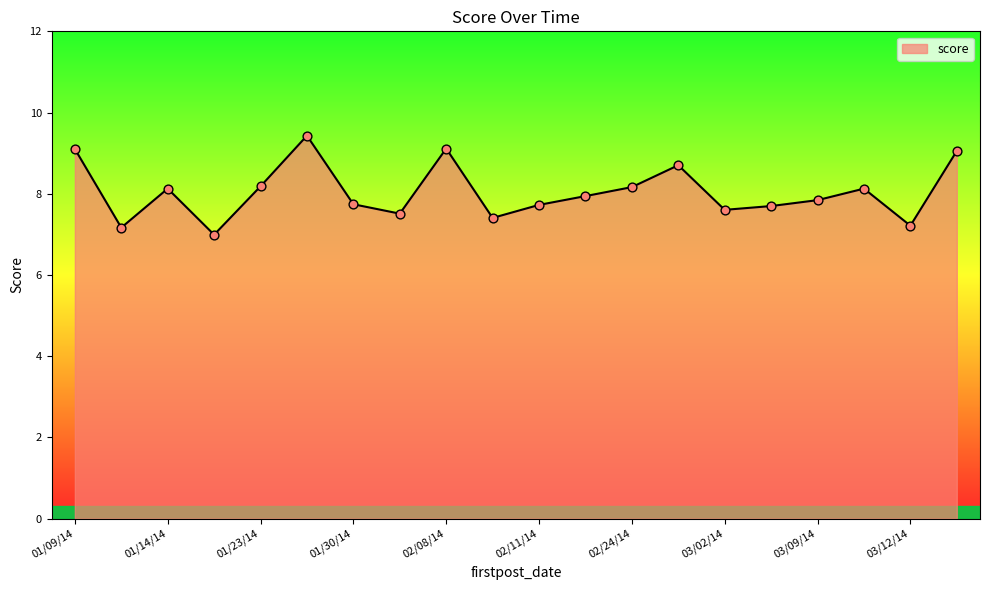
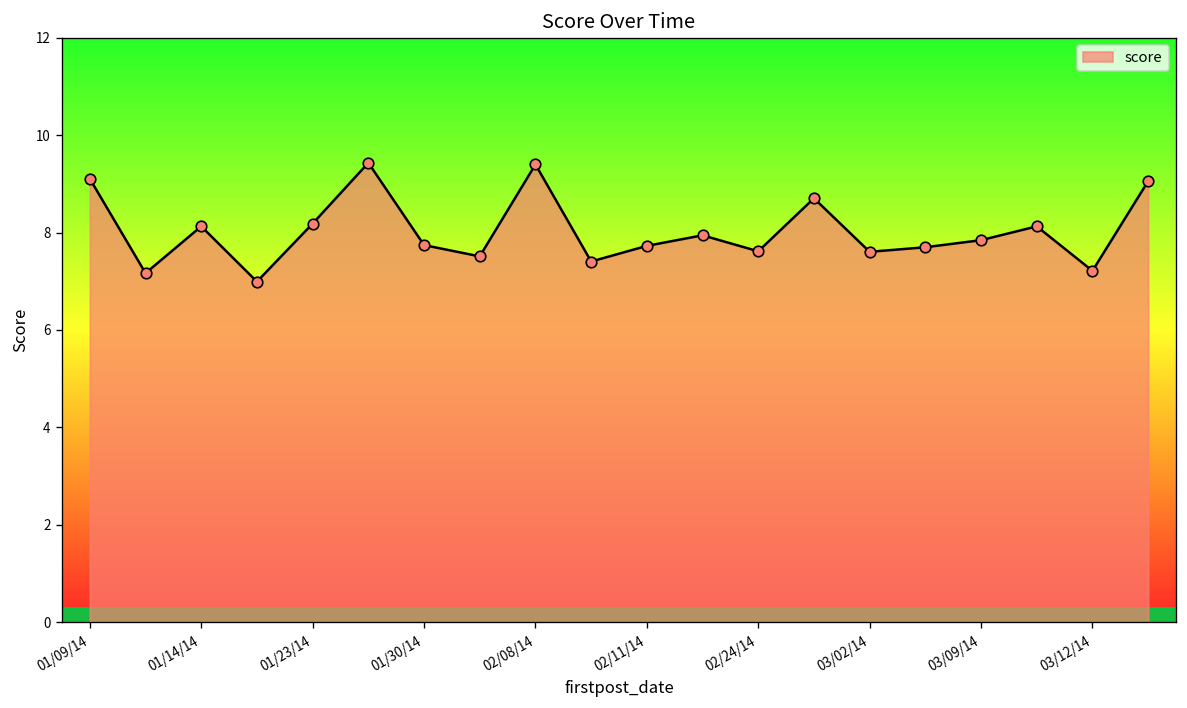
02/08/14: 9.1 -> 9.4
02/24/14: 8.2 -> 7.6
